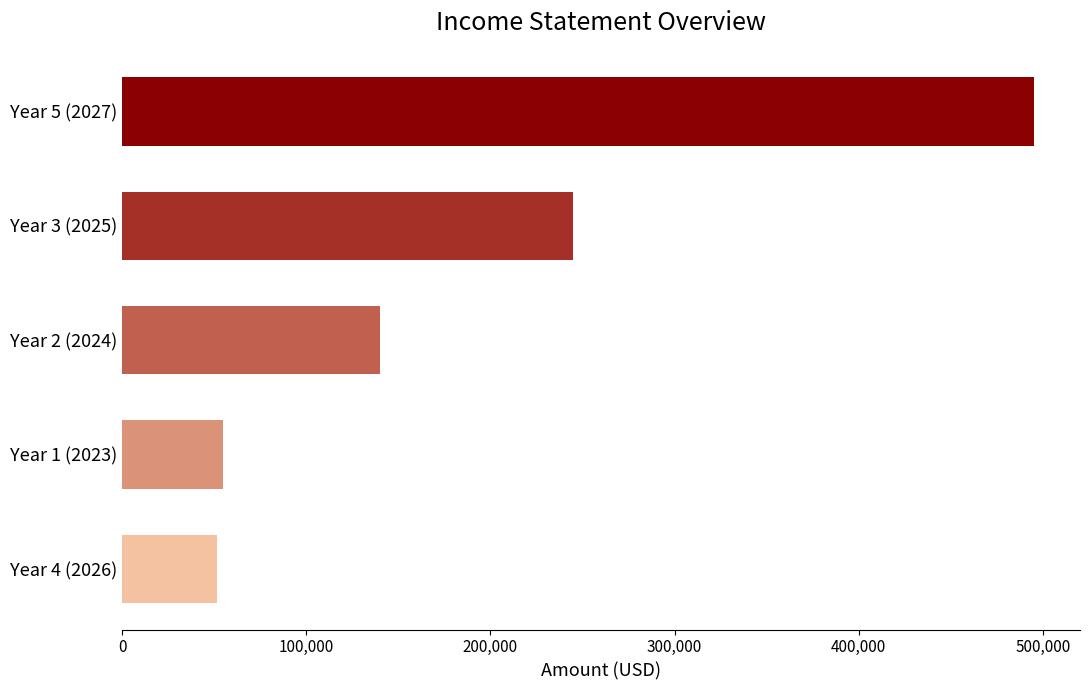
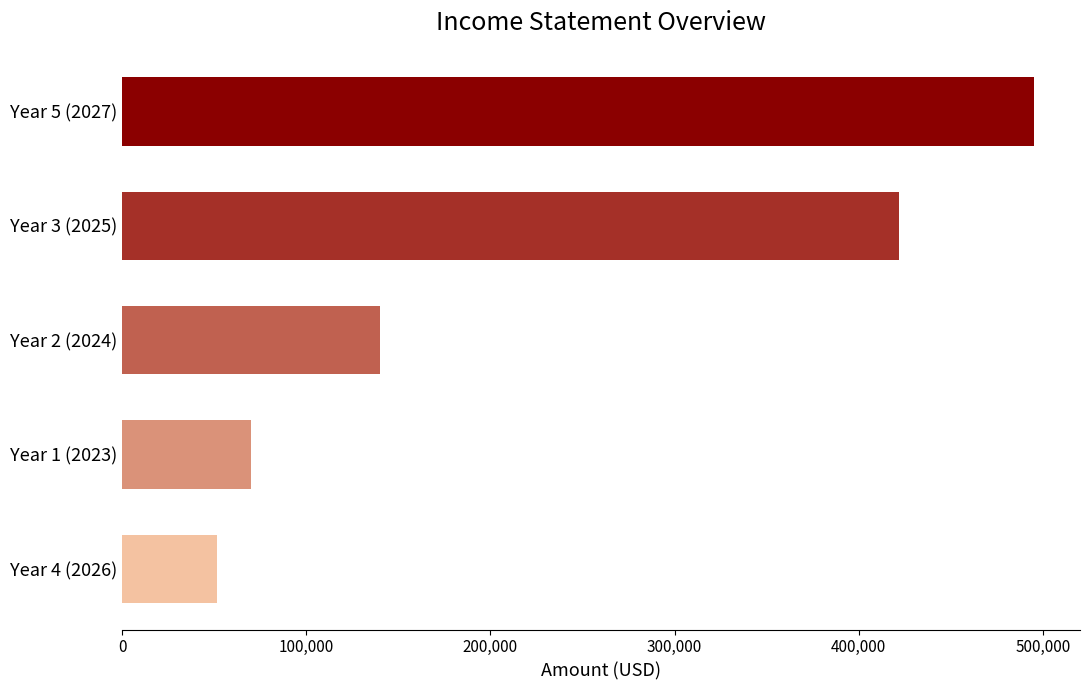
Year 3 (2025): 245,000 -> 422,000
Year 1 (2023): 55,000 -> 70,000
